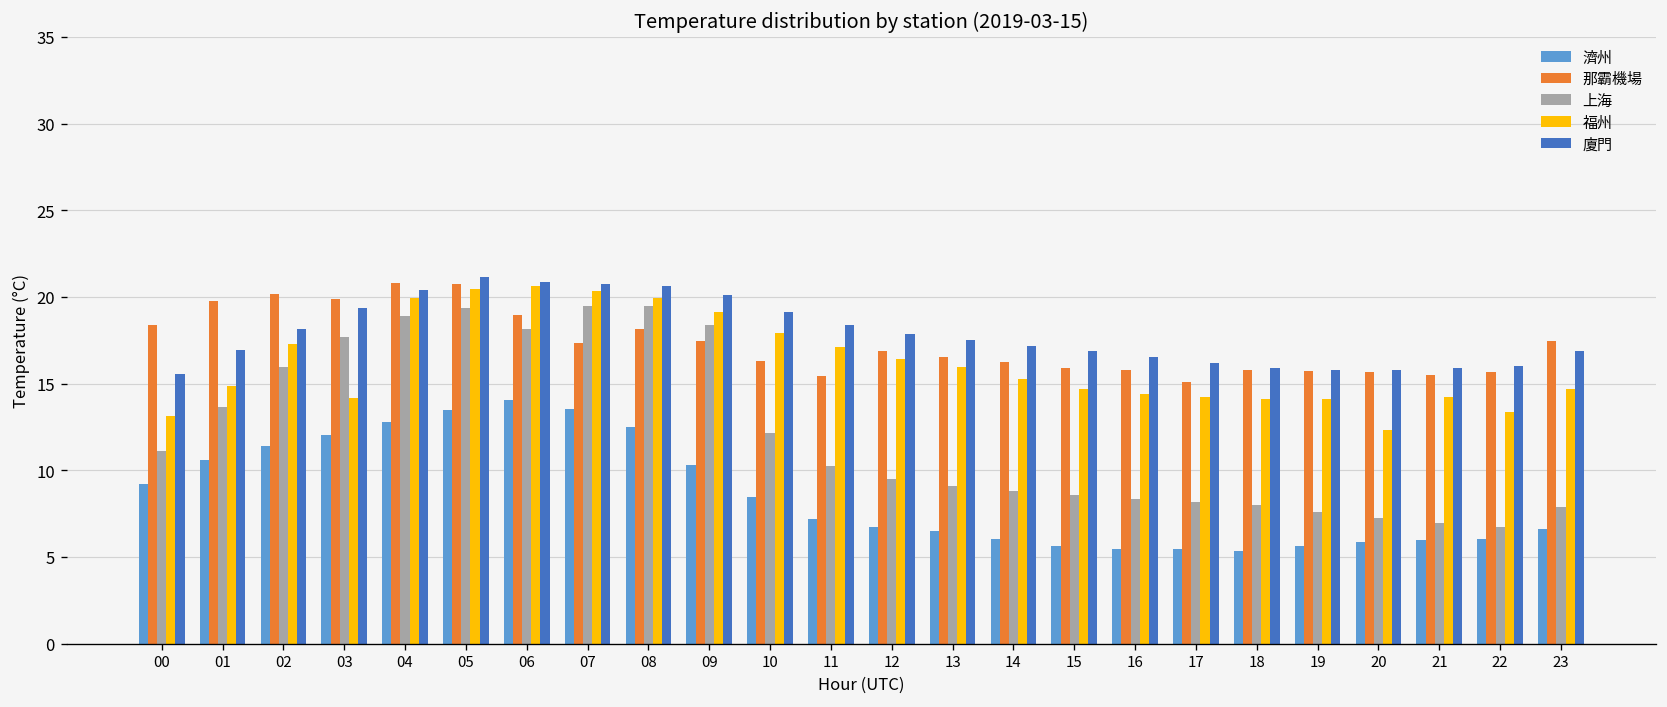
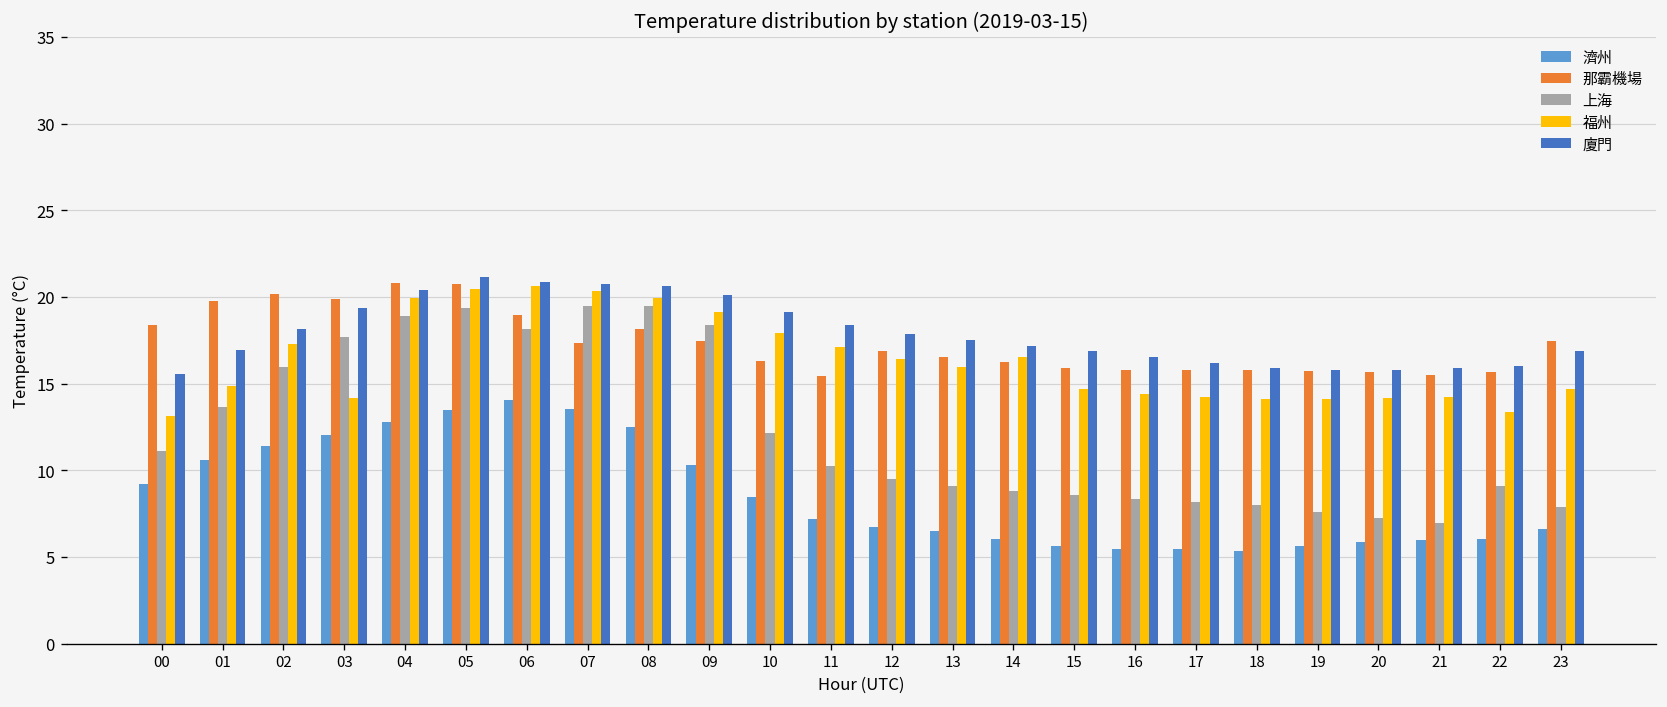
福州, 14: 15.3 -> 16.5
那霸機場, 17: 15.1 -> 15.8
福州, 20: 12.3 -> 14.2
上海, 22: 6.7 -> 9.1
